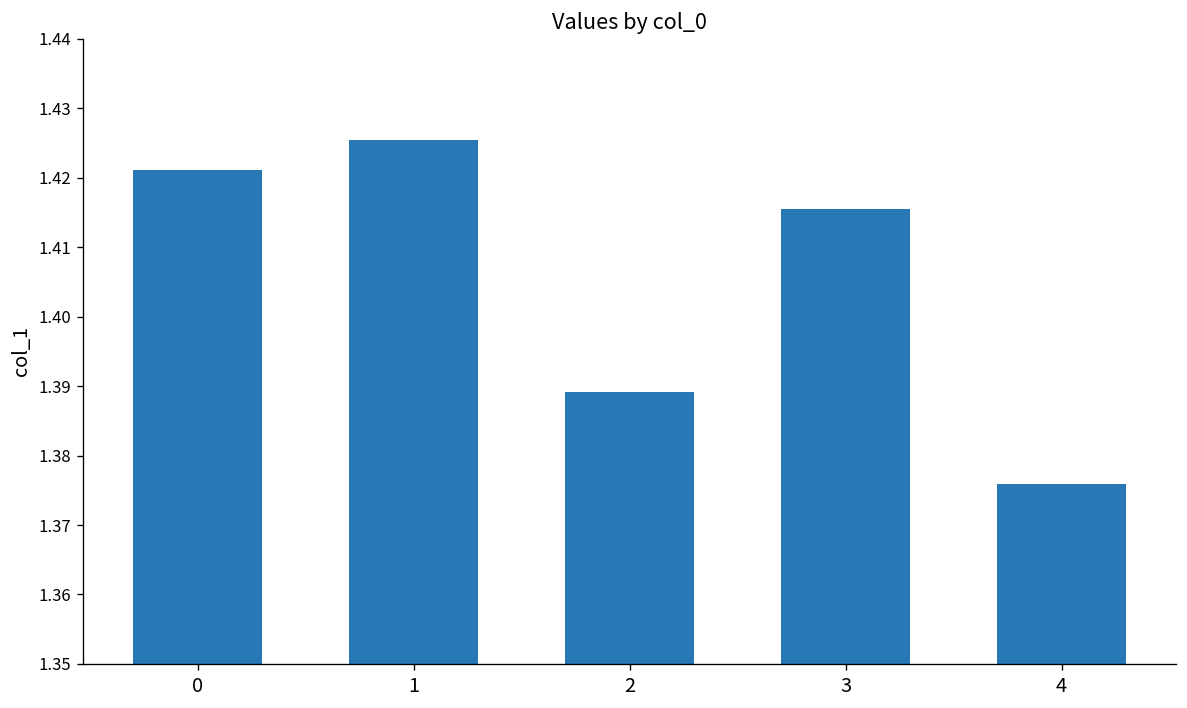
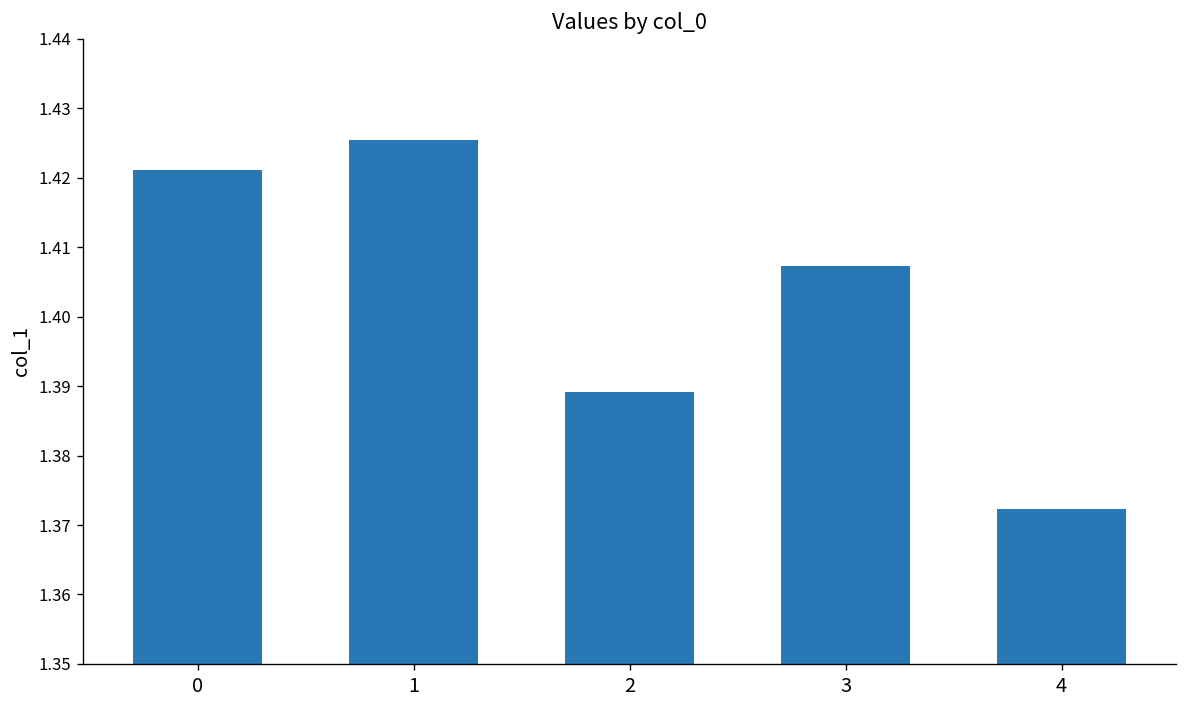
3: 1.416 -> 1.407
4: 1.376 -> 1.372
